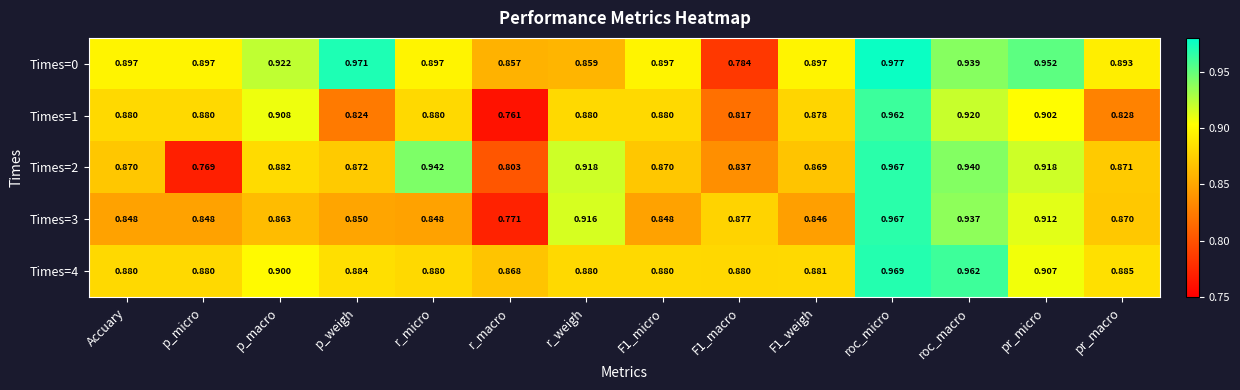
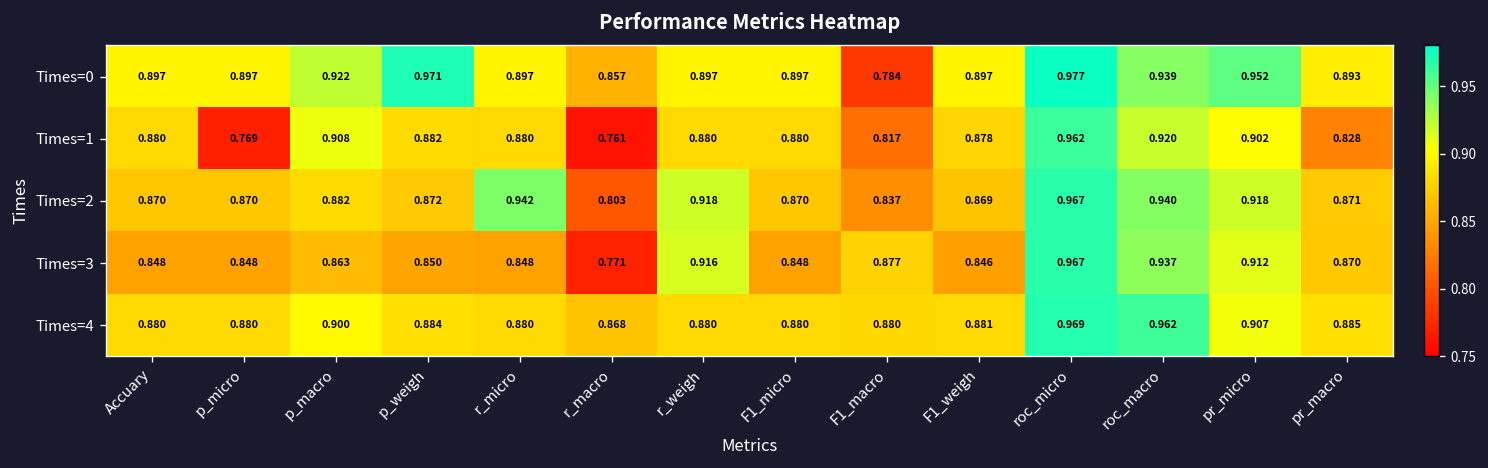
Times=0, r_weigh: 0.859 -> 0.897
Times=1, p_micro: 0.880 -> 0.769
Times=1, p_weigh: 0.824 -> 0.882
Times=2, p_micro: 0.769 -> 0.870
